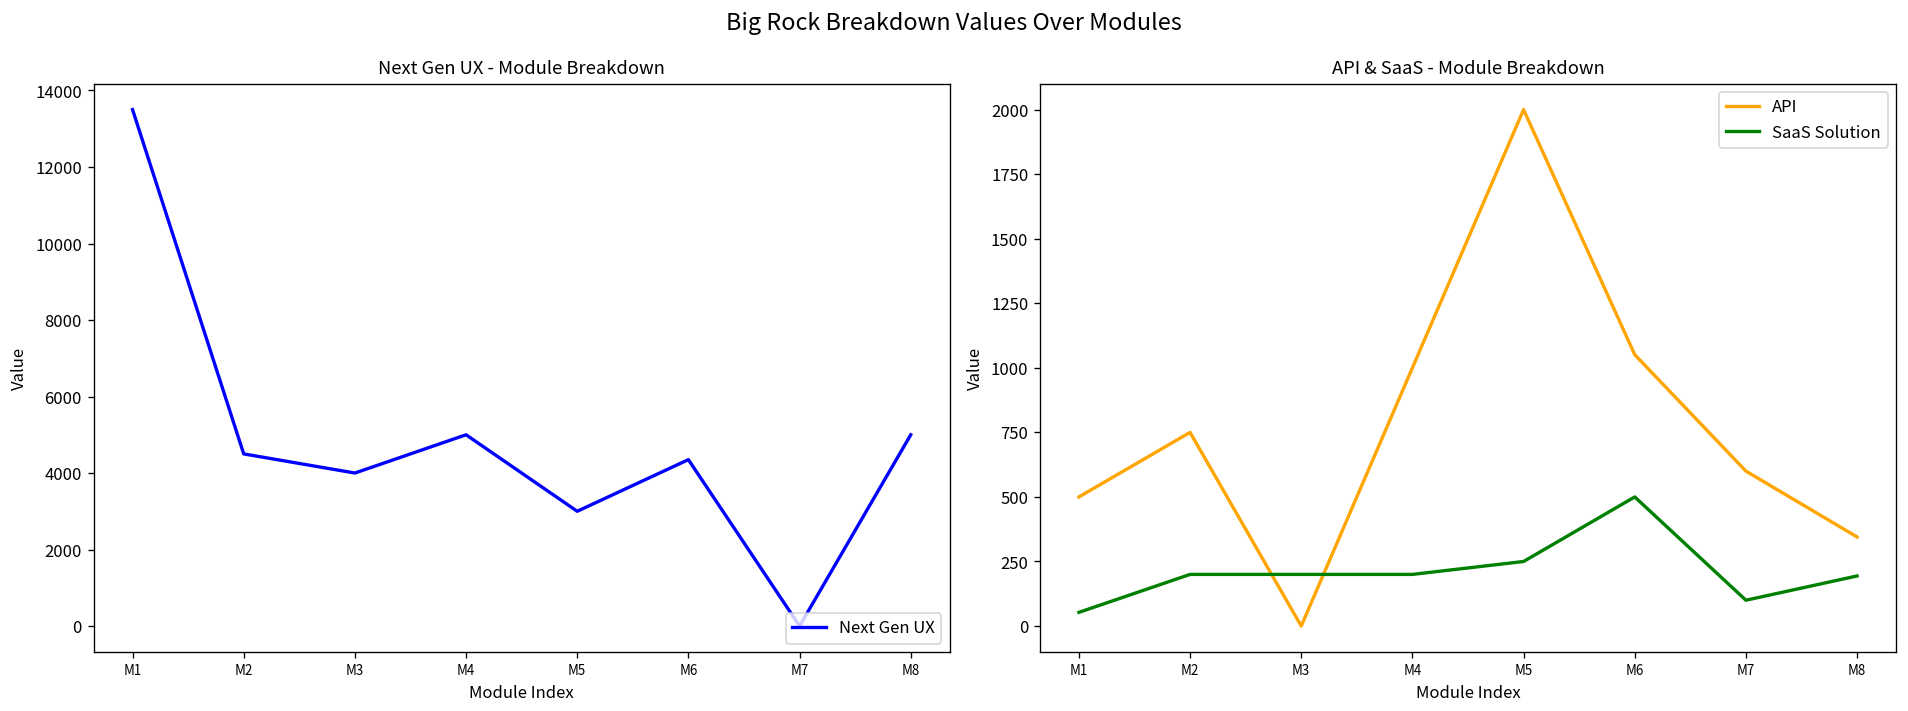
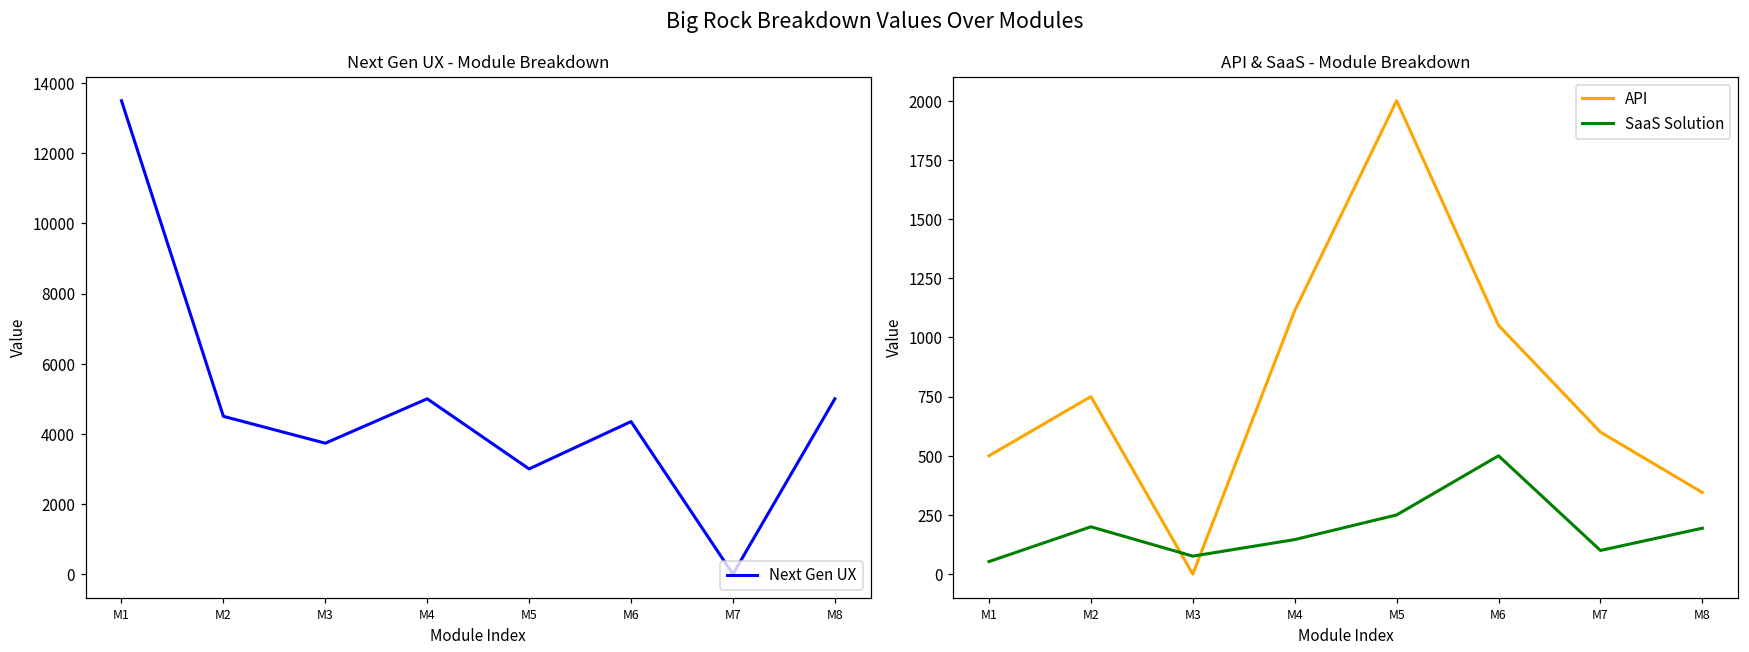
Next Gen UX - Module Breakdown, M3: 4000 -> 3700
API & SaaS - Module Breakdown, SaaS Solution, M3: 200 -> 80
API & SaaS - Module Breakdown, API, M4: 1000 -> 1110
API & SaaS - Module Breakdown, SaaS Solution, M4: 200 -> 150
